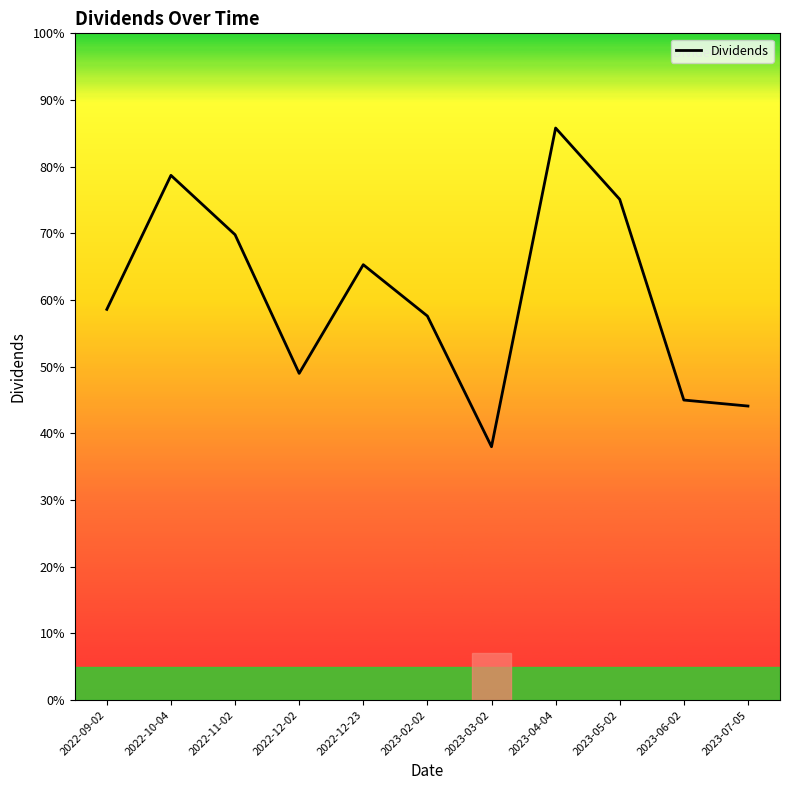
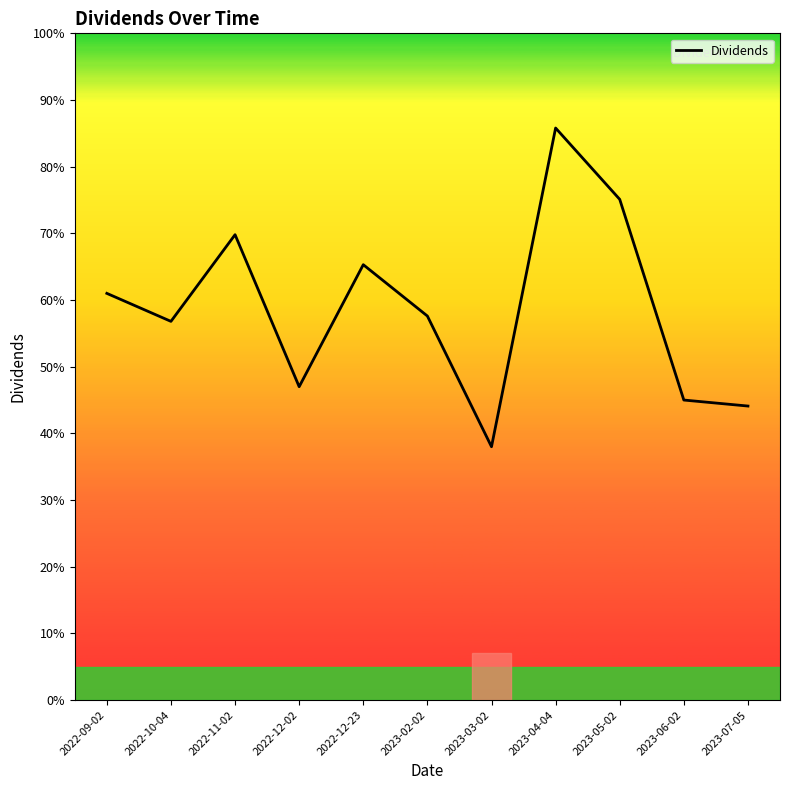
2022-09-02: 59% -> 61%
2022-10-04: 79% -> 57%
2022-12-02: 49% -> 47%
